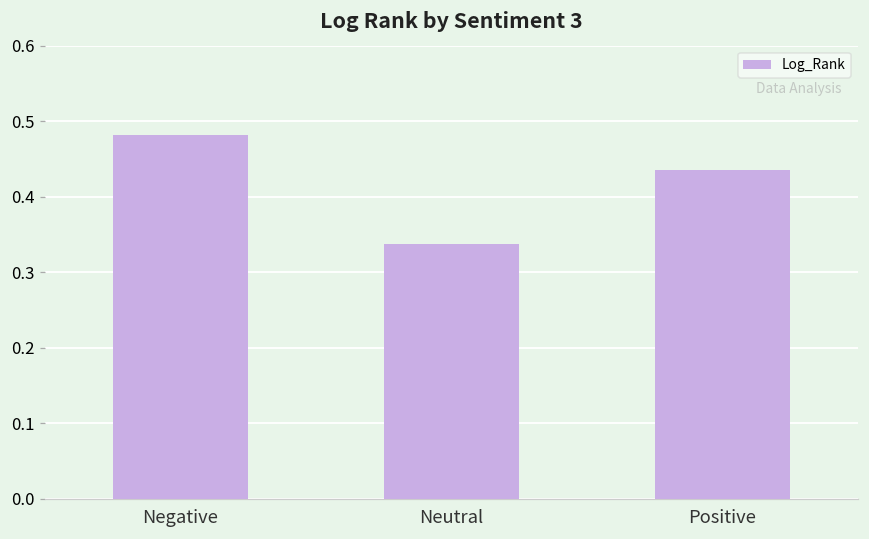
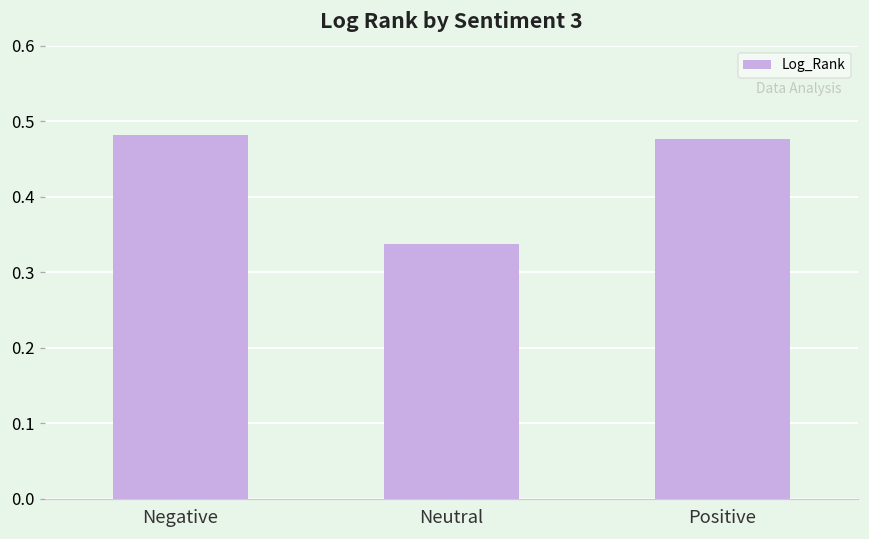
Positive: 0.44 -> 0.48
